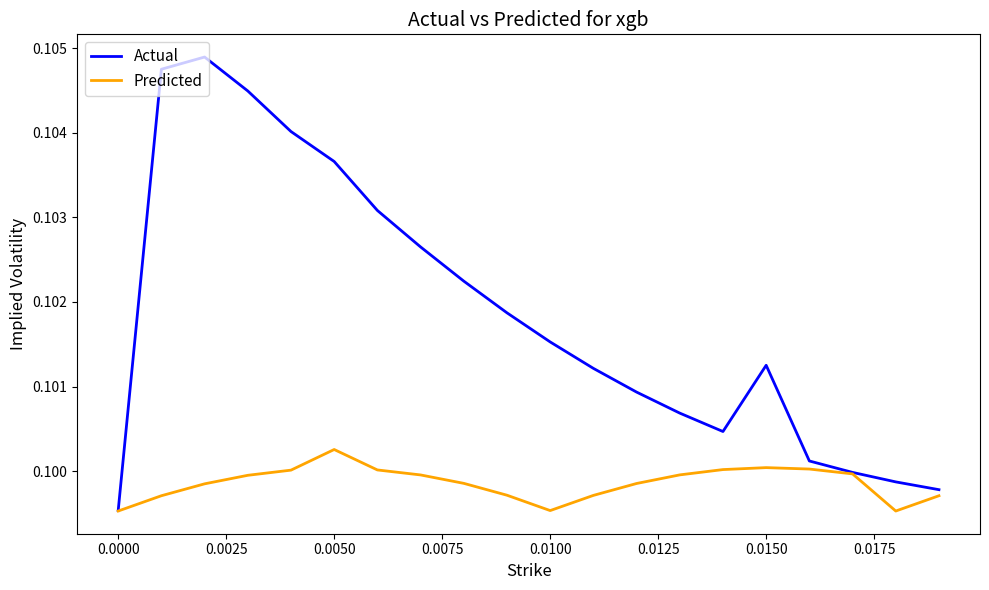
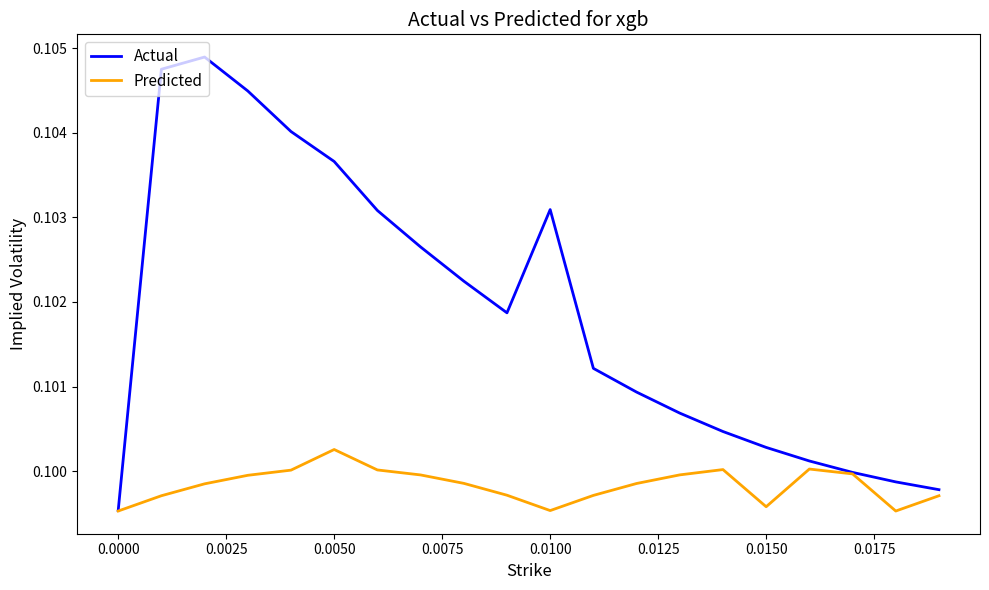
Actual, 0.0100: 0.1015 -> 0.1031
Actual, 0.0150: 0.1013 -> 0.1003
Predicted, 0.0150: 0.1000 -> 0.0996
